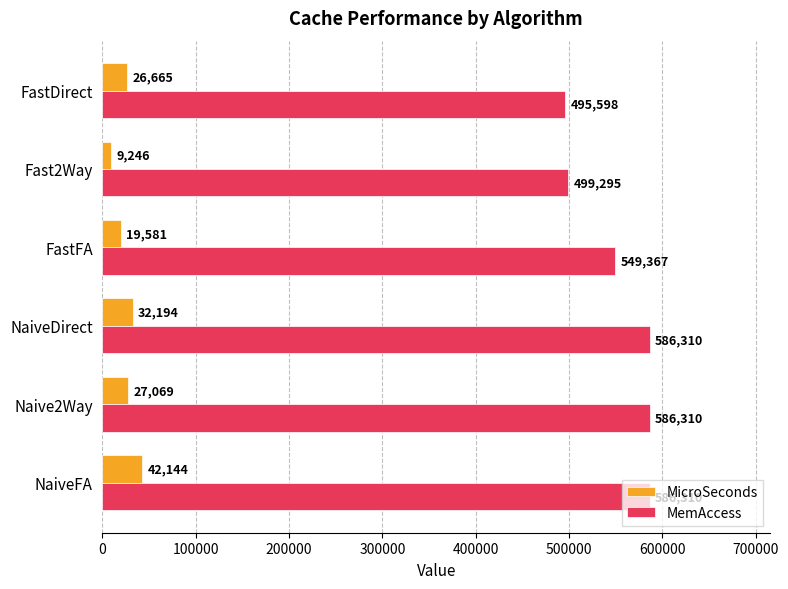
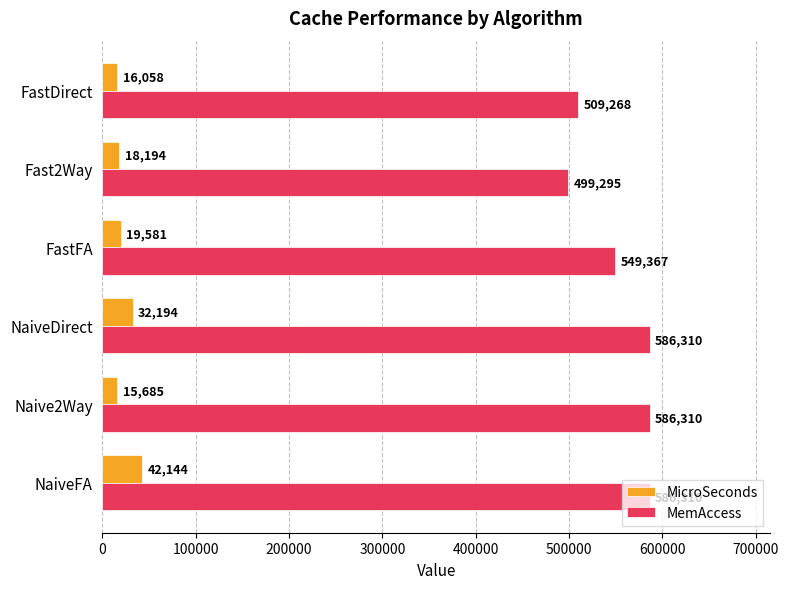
MicroSeconds, FastDirect: 26,665 -> 16,058
MemAccess, FastDirect: 495,598 -> 509,268
MicroSeconds, Fast2Way: 9,246 -> 18,194
MicroSeconds, Naive2Way: 27,069 -> 15,685
